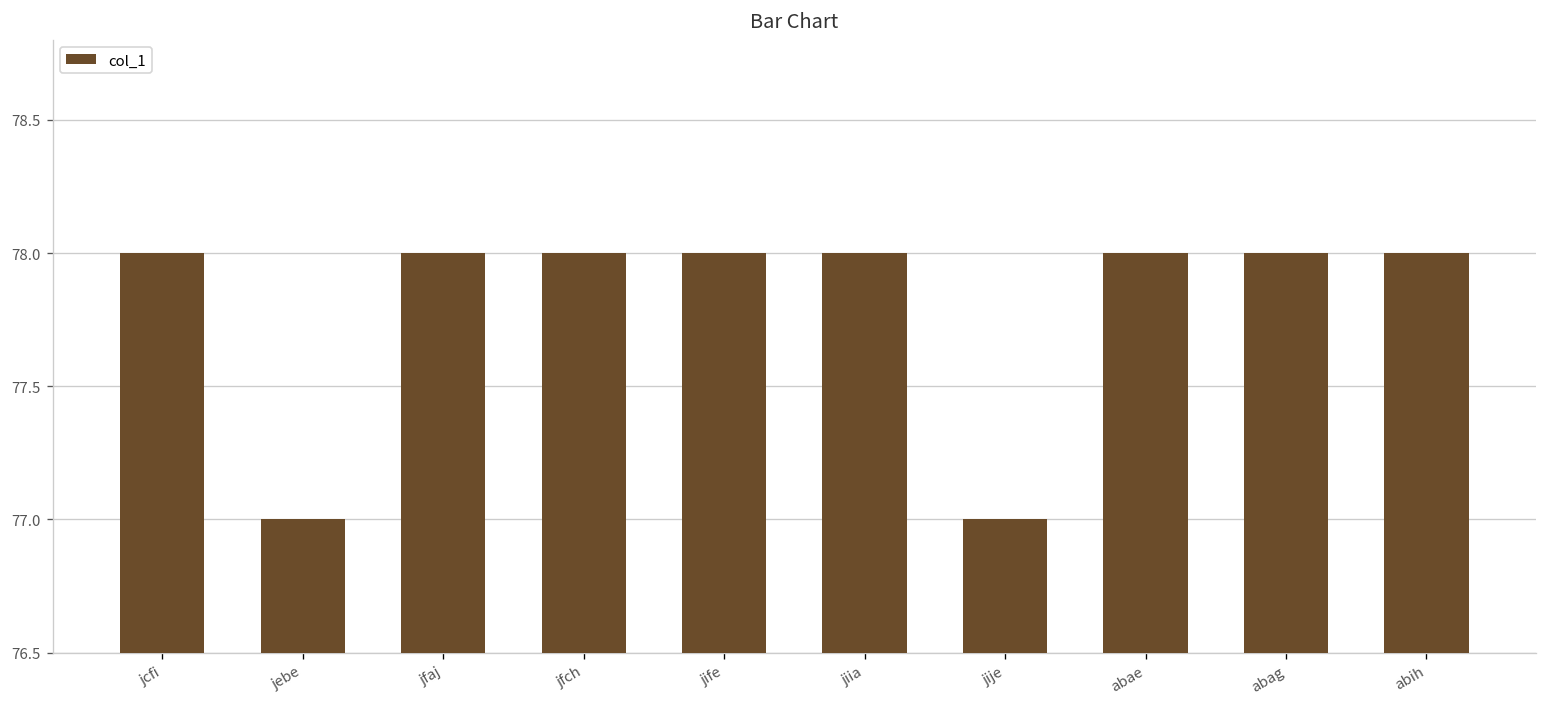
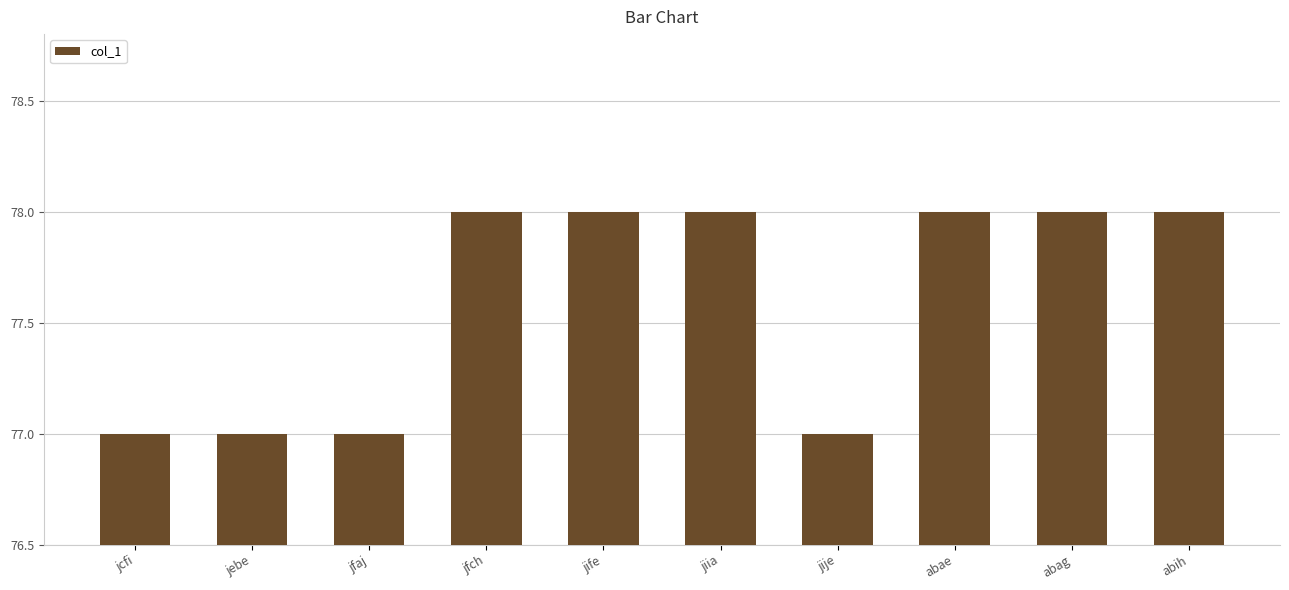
jcfi: 78 -> 77
jfaj: 78 -> 77
